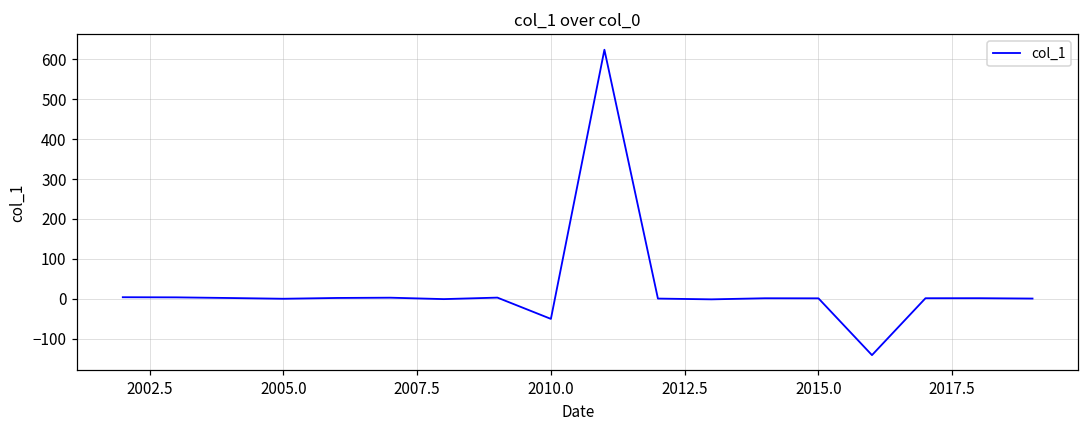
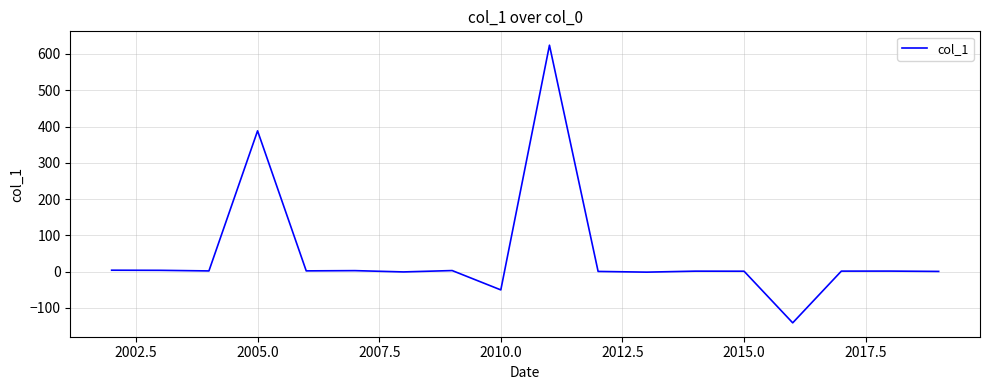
2005.0: 0 -> 390
